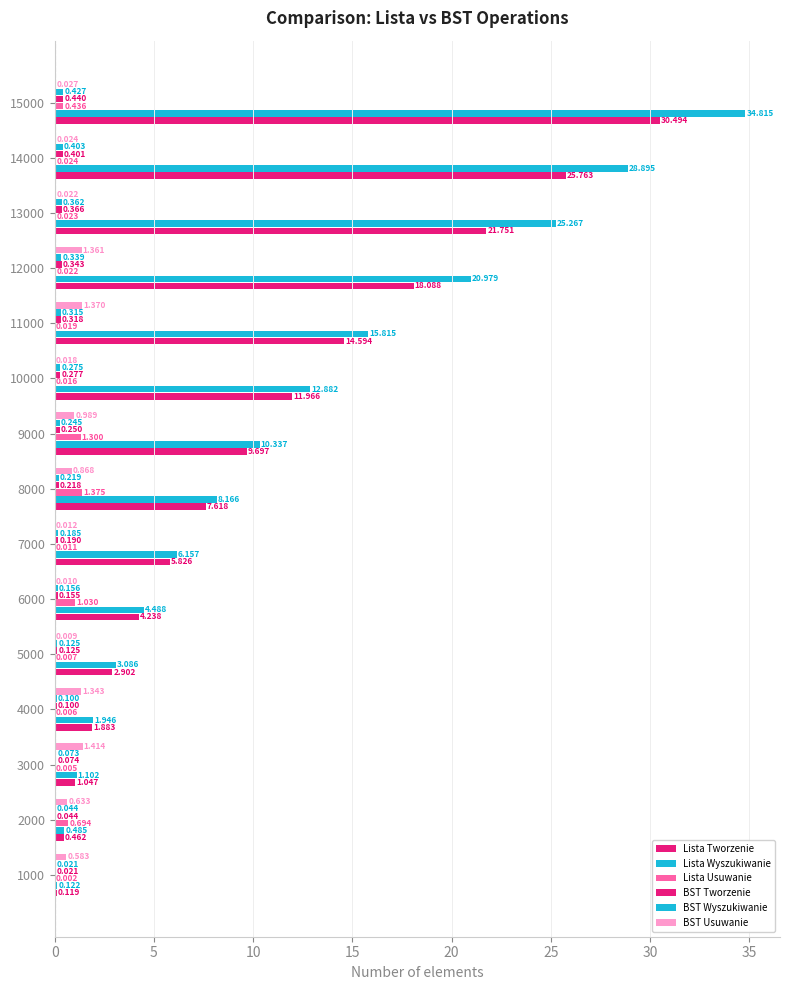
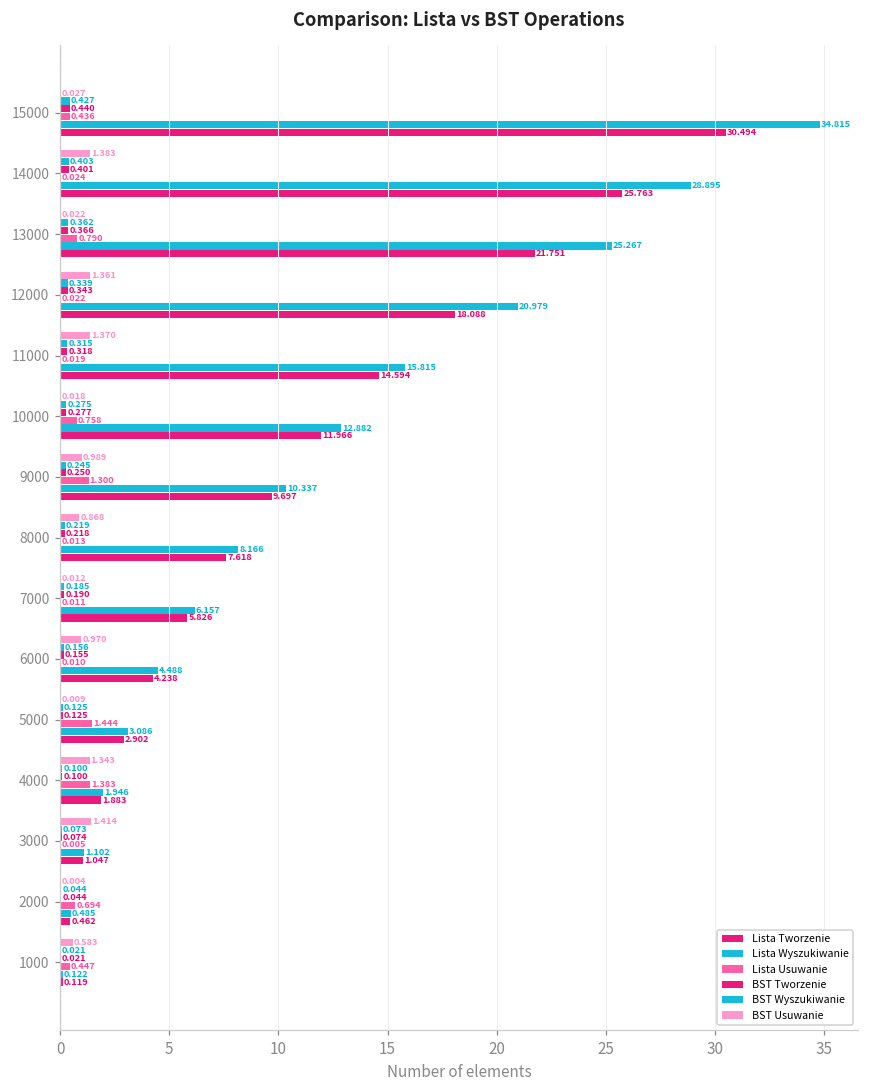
BST Usuwanie, 14000: 0.024 -> 1.383
Lista Usuwanie, 13000: 0.023 -> 0.790
Lista Usuwanie, 10000: 0.016 -> 0.758
Lista Usuwanie, 8000: 1.375 -> 0.013
BST Usuwanie, 6000: 0.010 -> 0.970
Lista Usuwanie, 6000: 1.030 -> 0.010
Lista Usuwanie, 5000: 0.007 -> 1.444
Lista Usuwanie, 4000: 0.006 -> 1.383
BST Usuwanie, 2000: 0.633 -> 0.004
Lista Usuwanie, 1000: 0.002 -> 0.447
